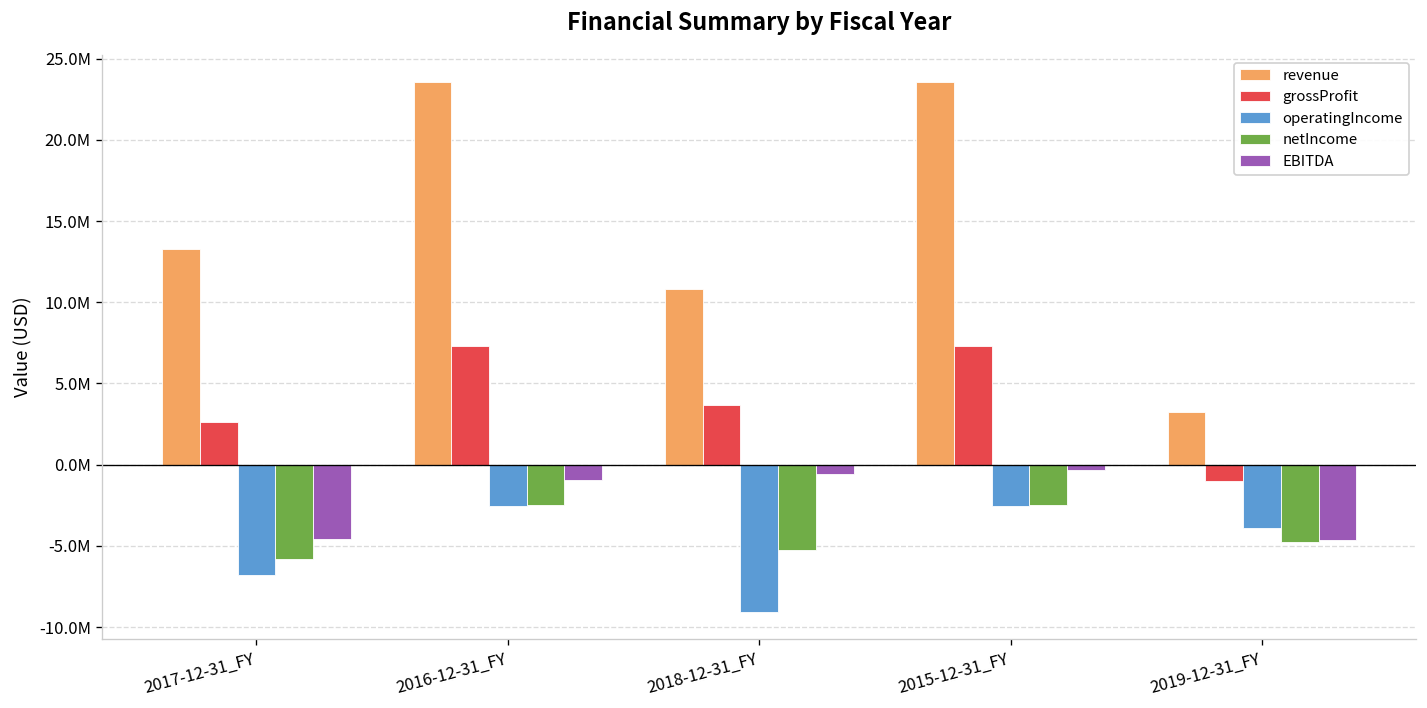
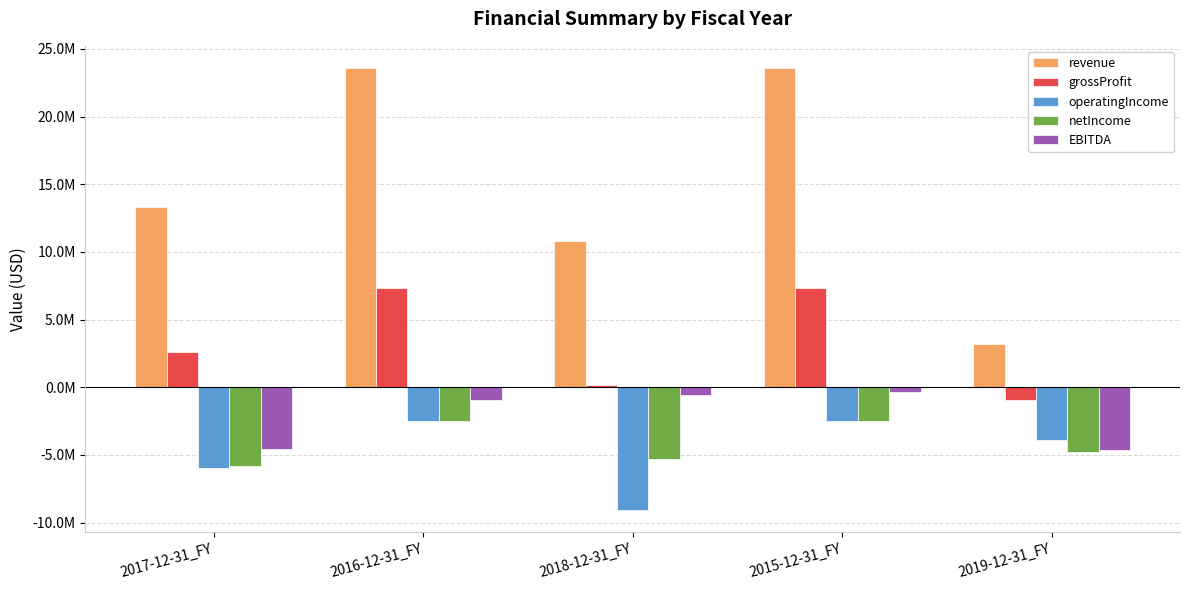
operatingIncome, 2017-12-31_FY: -6800000 -> -6000000
grossProfit, 2018-12-31_FY: 3700000 -> 200000
